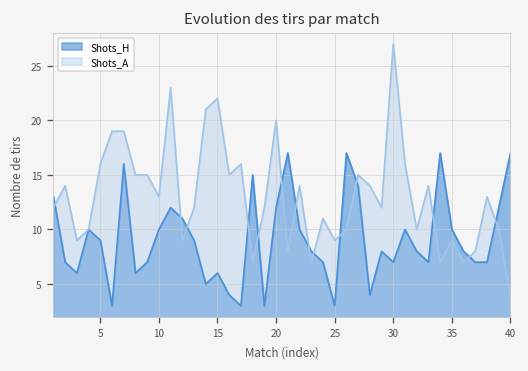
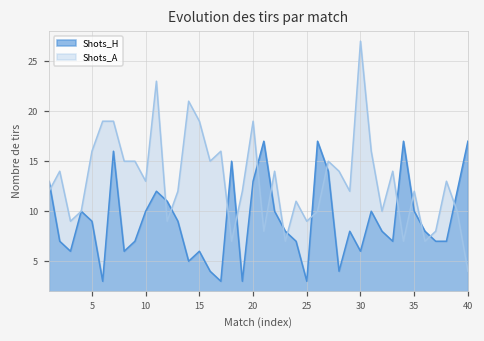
Shots_A, 15: 22 -> 19
Shots_H, 20: 12 -> 13
Shots_A, 20: 20 -> 19
Shots_H, 30: 7 -> 6
Shots_A, 35: 9 -> 12
